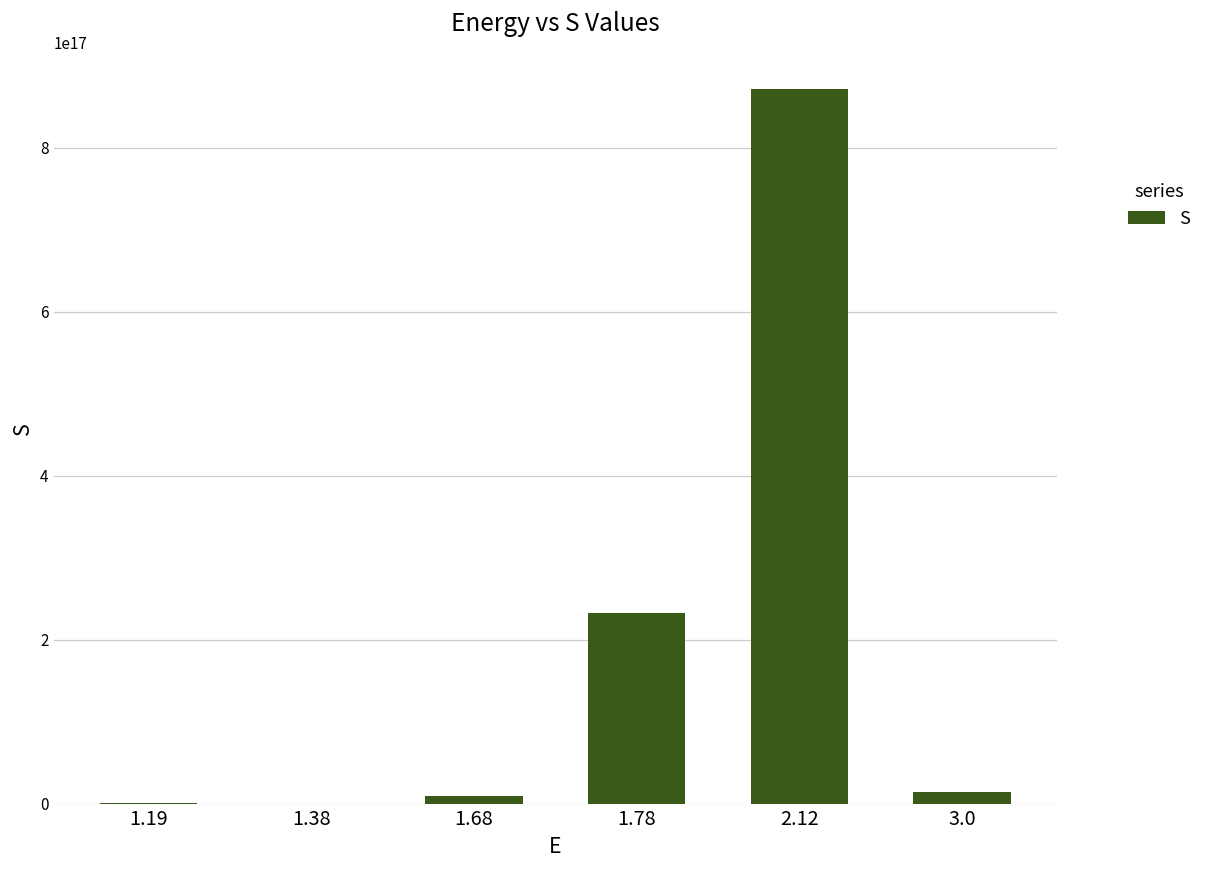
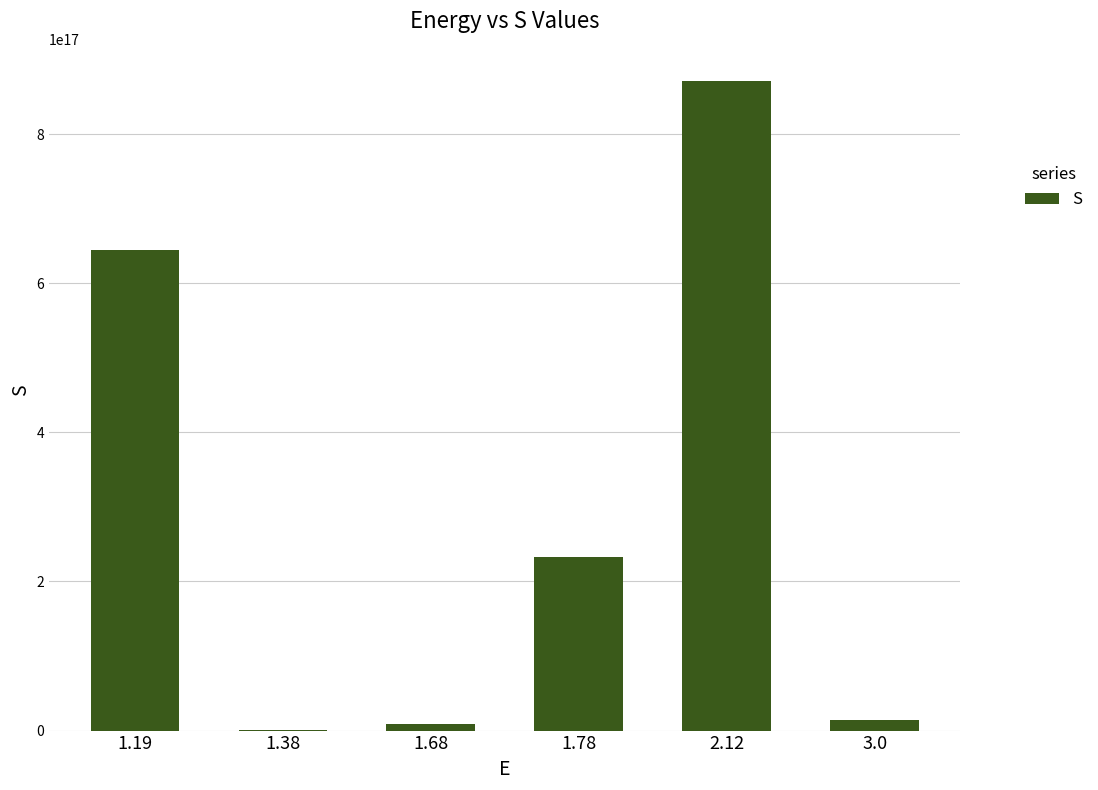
1.19: 0 -> 640000000000000000
